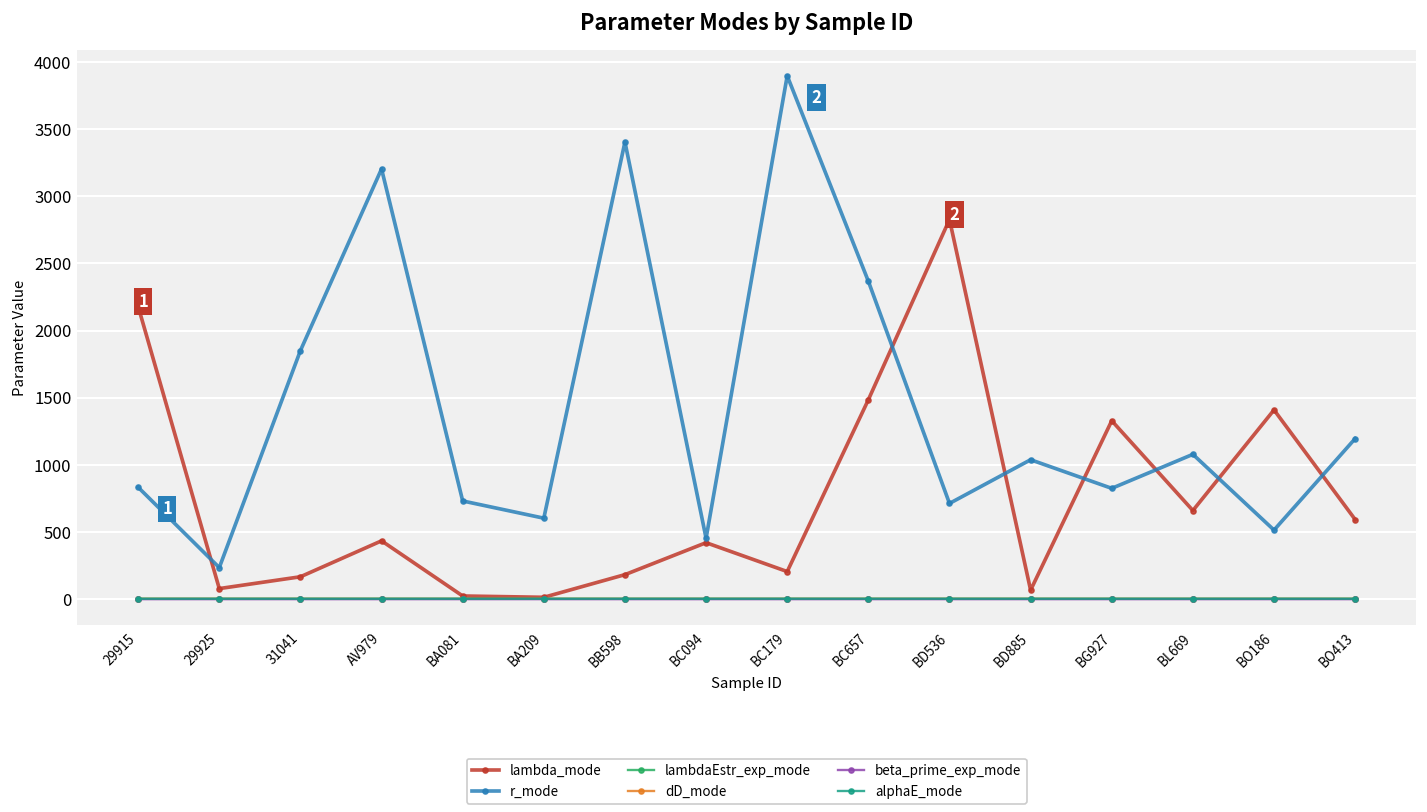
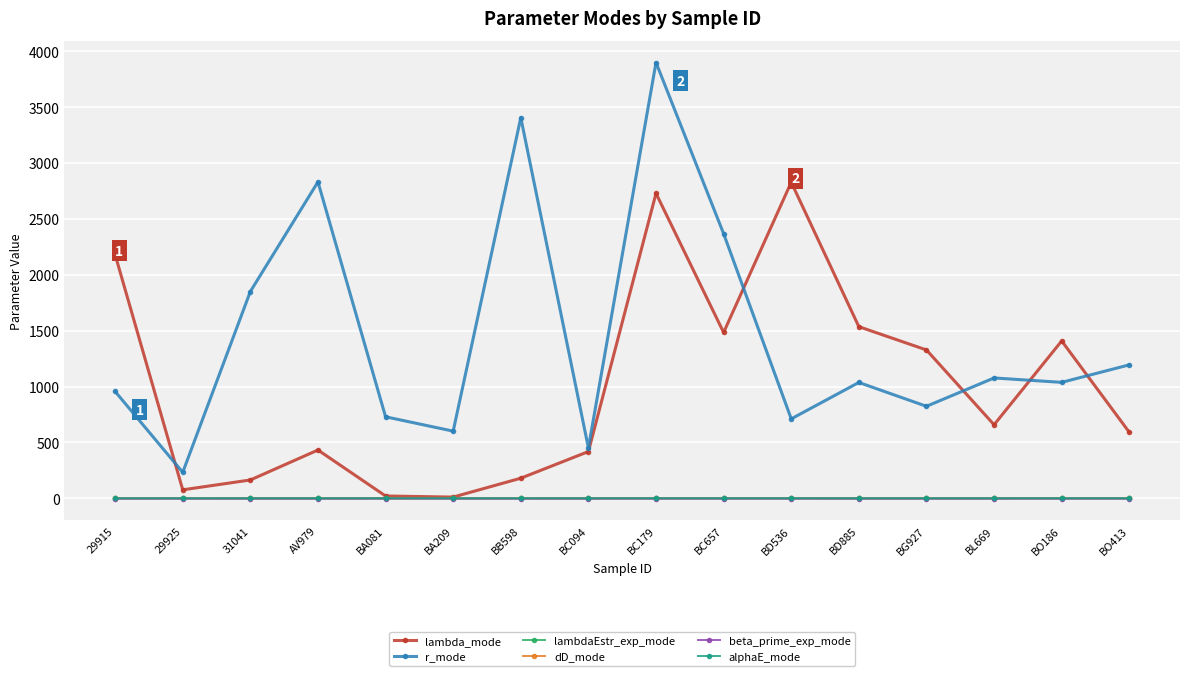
r_mode, 29915: 830 -> 960
r_mode, AV979: 3200 -> 2830
lambda_mode, BC179: 200 -> 2730
lambda_mode, BD885: 60 -> 1540
r_mode, BO186: 510 -> 1040
